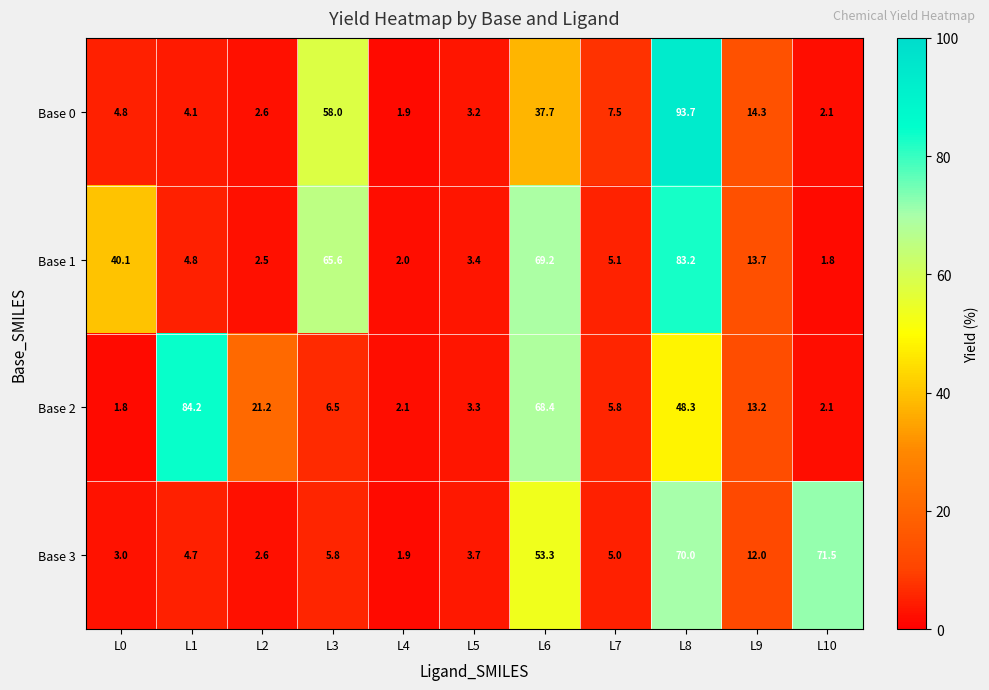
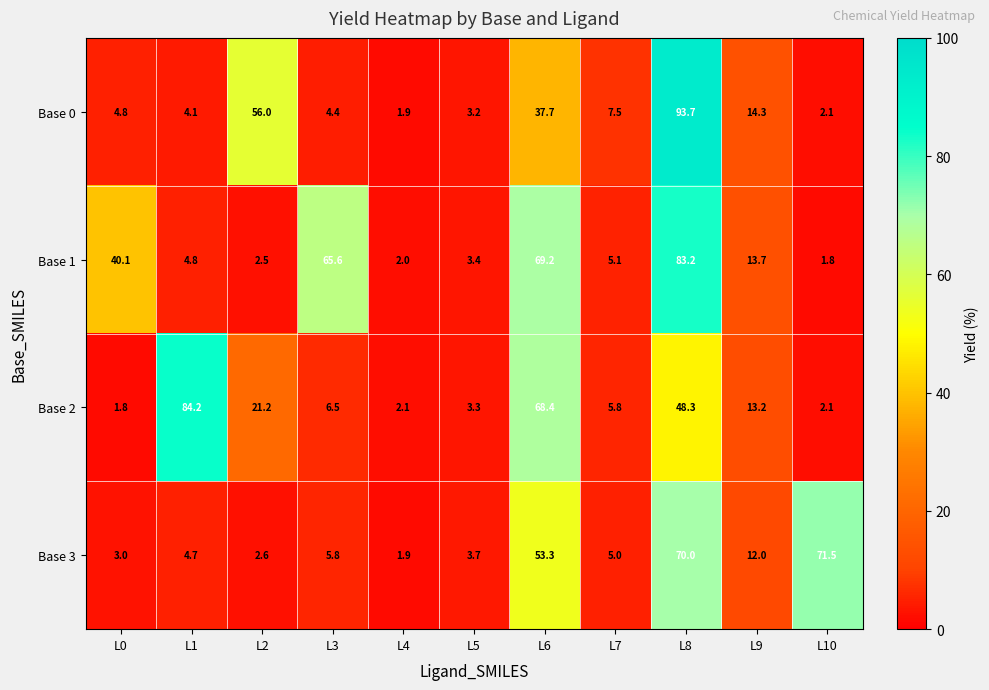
Base 0, L2: 2.6 -> 56.0
Base 0, L3: 58.0 -> 4.4
